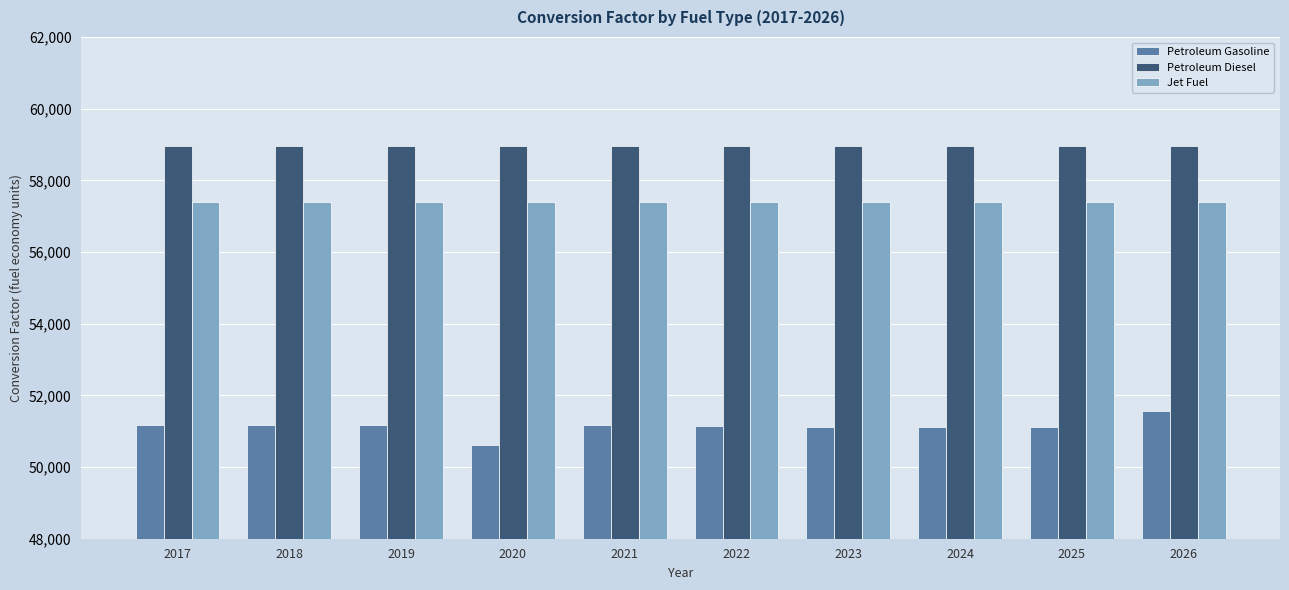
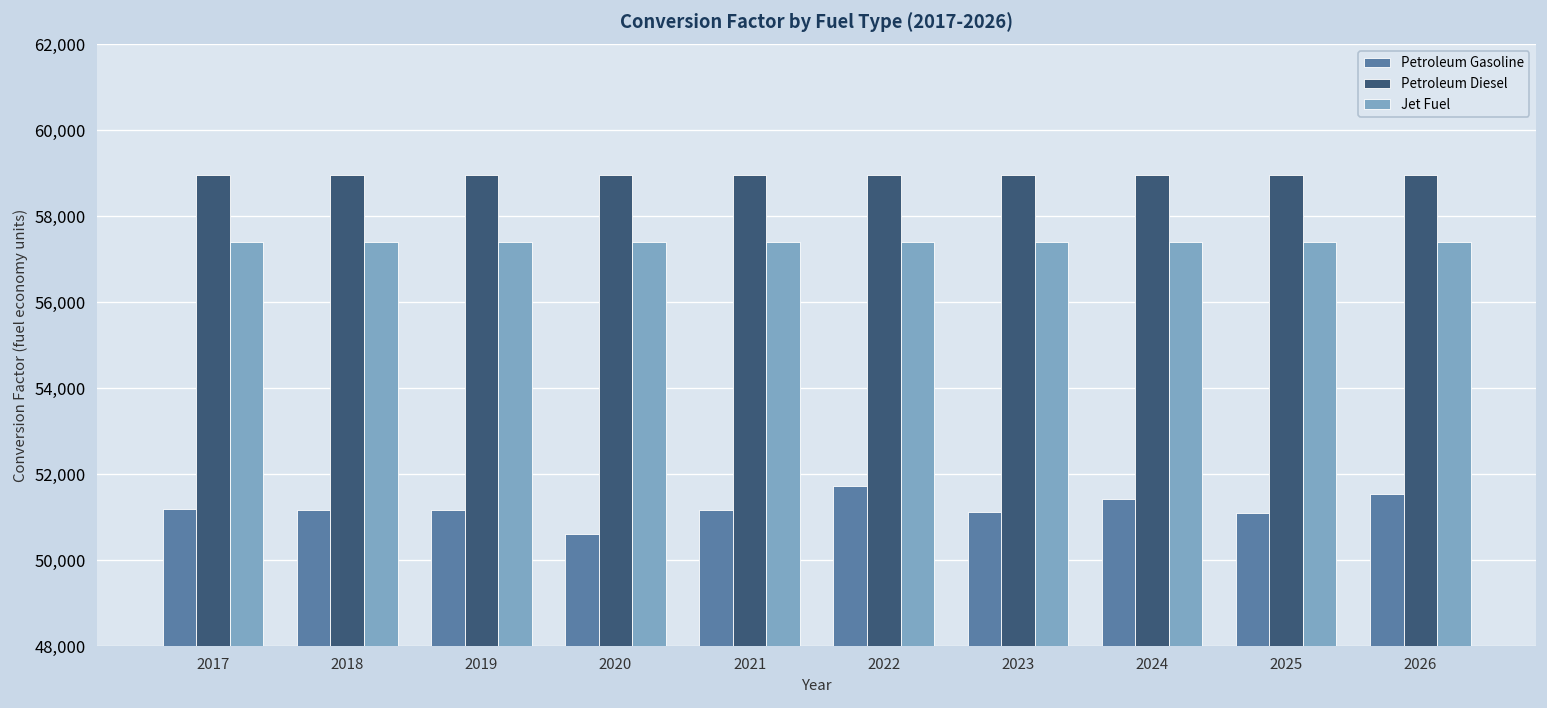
Petroleum Gasoline, 2022: 51,200 -> 51,700
Petroleum Gasoline, 2024: 51,100 -> 51,400
